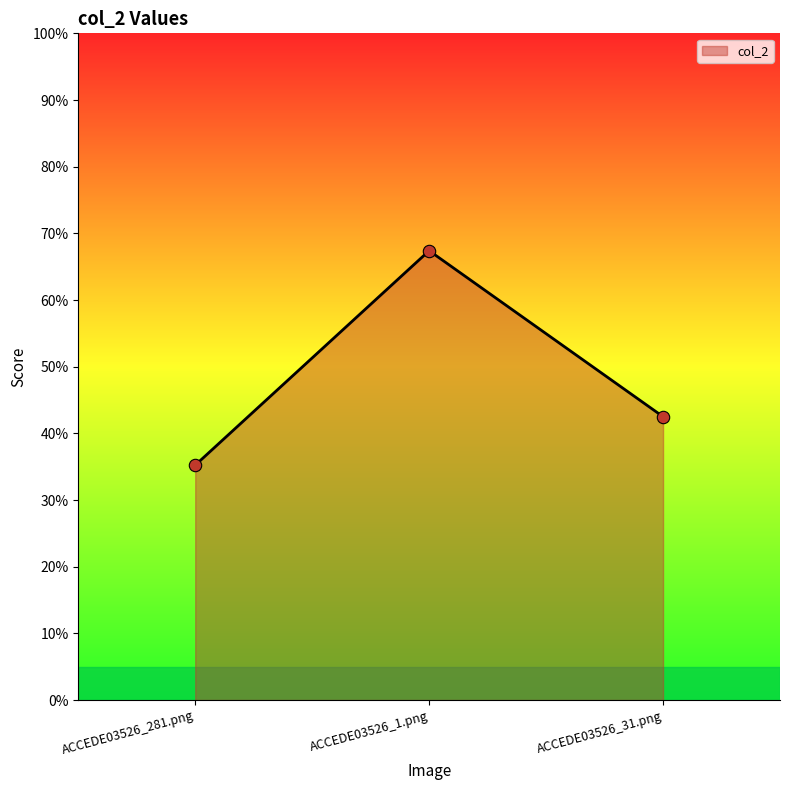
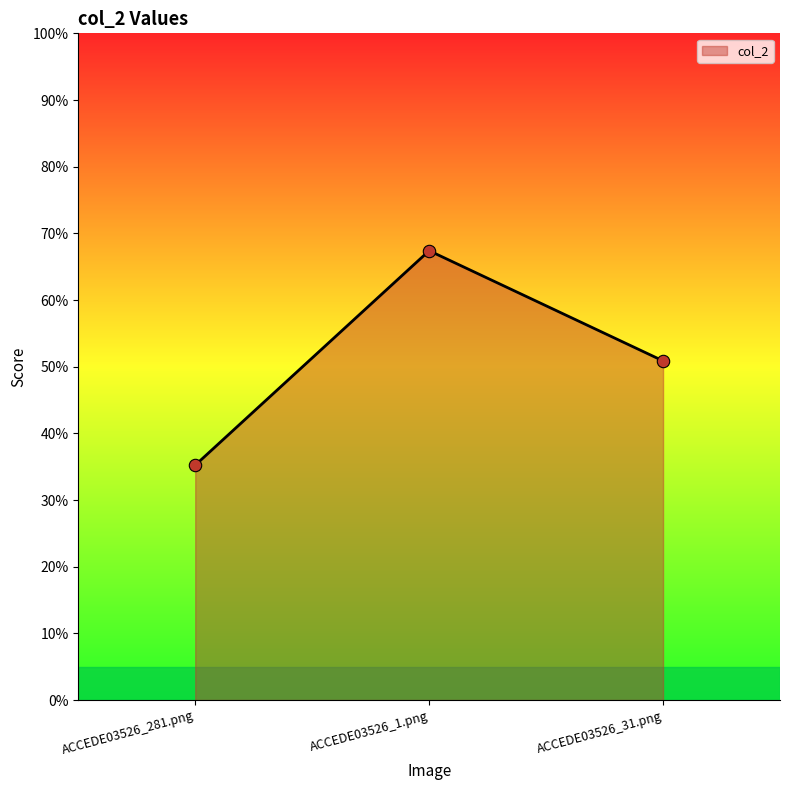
ACCEDE03526_31.png: 43% -> 51%
